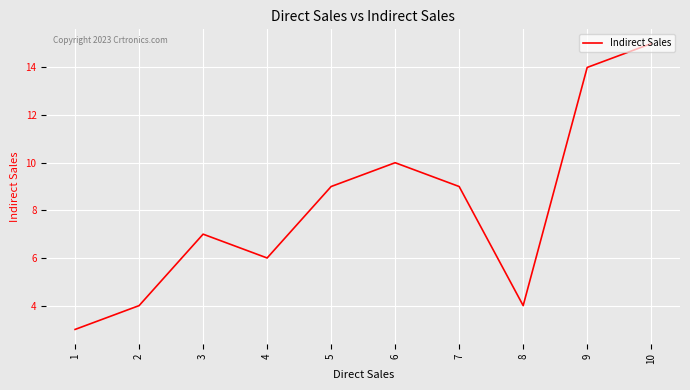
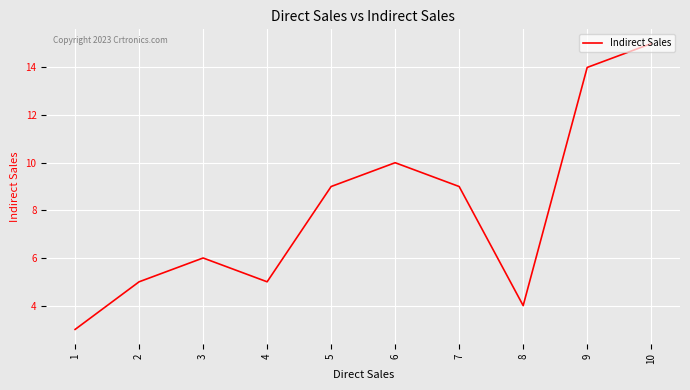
2: 4 -> 5
3: 7 -> 6
4: 6 -> 5
